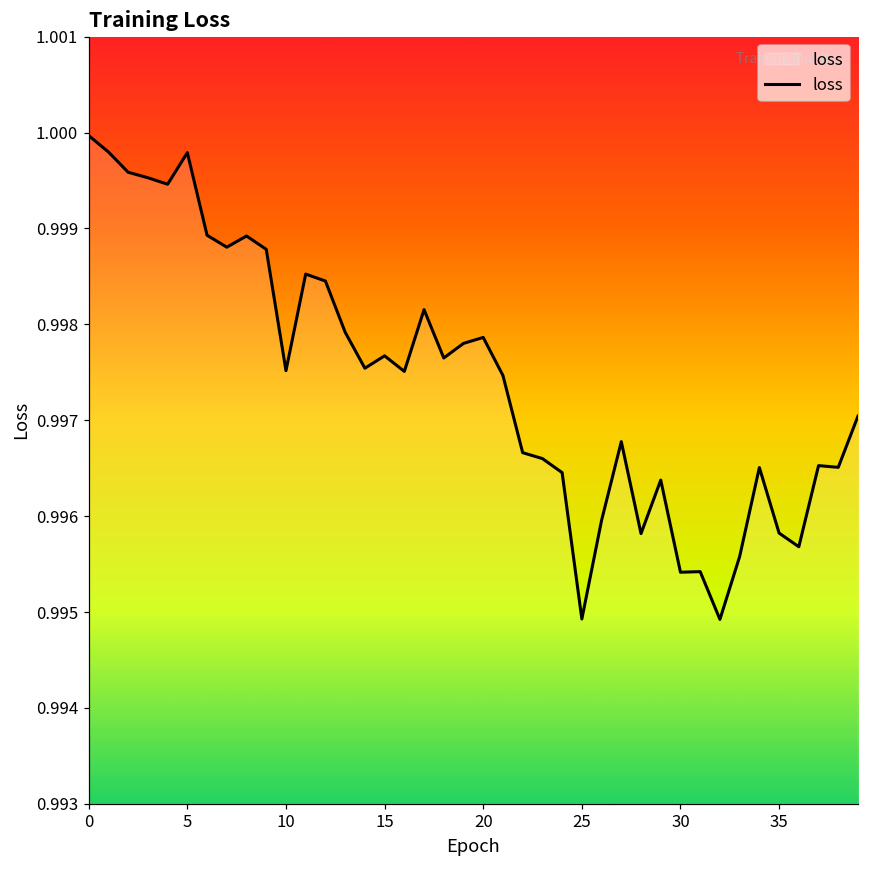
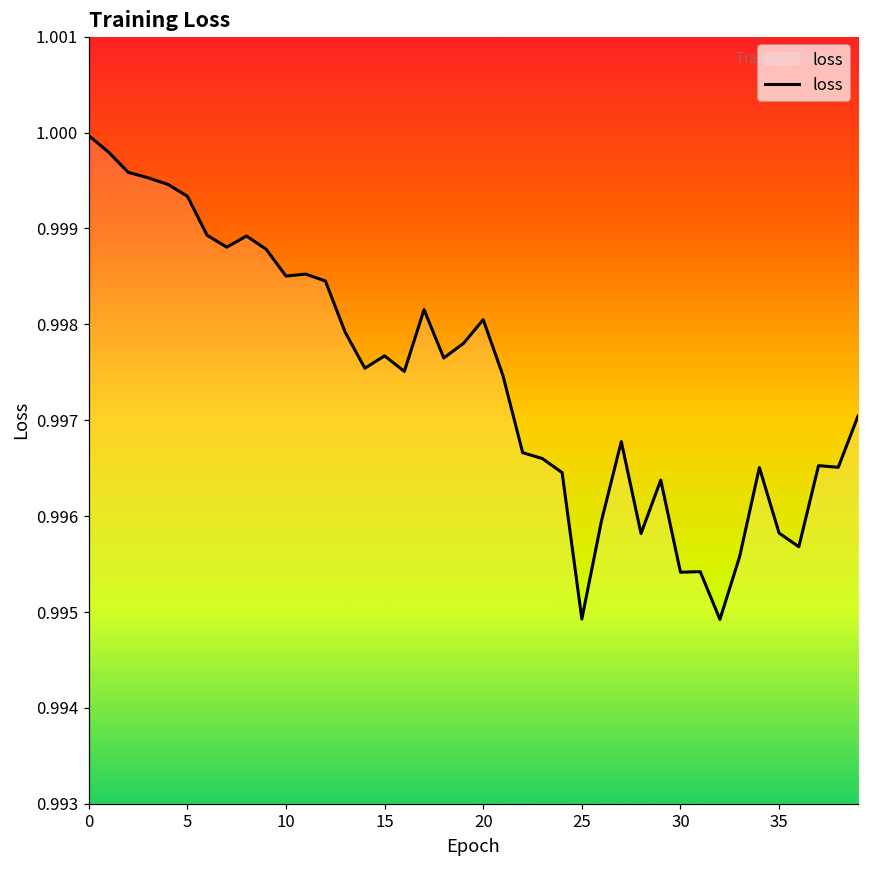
5: 0.9998 -> 0.9993
10: 0.9975 -> 0.9985
20: 0.9979 -> 0.9980
